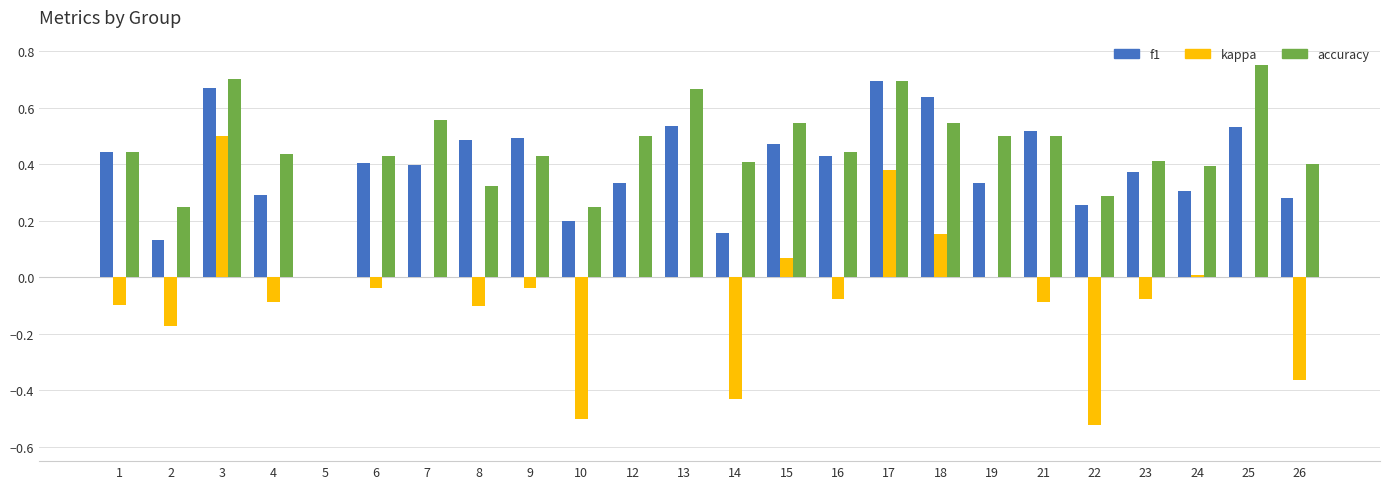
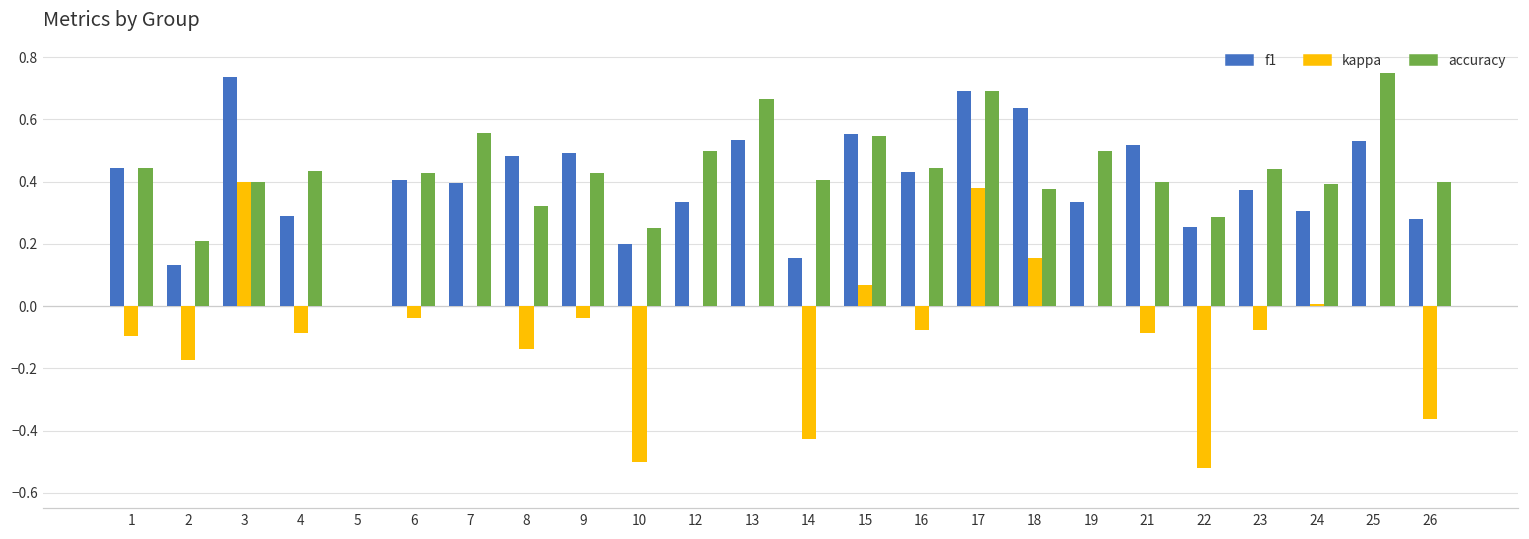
accuracy, 2: 0.25 -> 0.21
f1, 3: 0.67 -> 0.74
kappa, 3: 0.5 -> 0.4
accuracy, 3: 0.7 -> 0.4
kappa, 8: -0.10 -> -0.14
f1, 15: 0.47 -> 0.55
accuracy, 18: 0.55 -> 0.37
accuracy, 21: 0.5 -> 0.4
accuracy, 23: 0.41 -> 0.44
